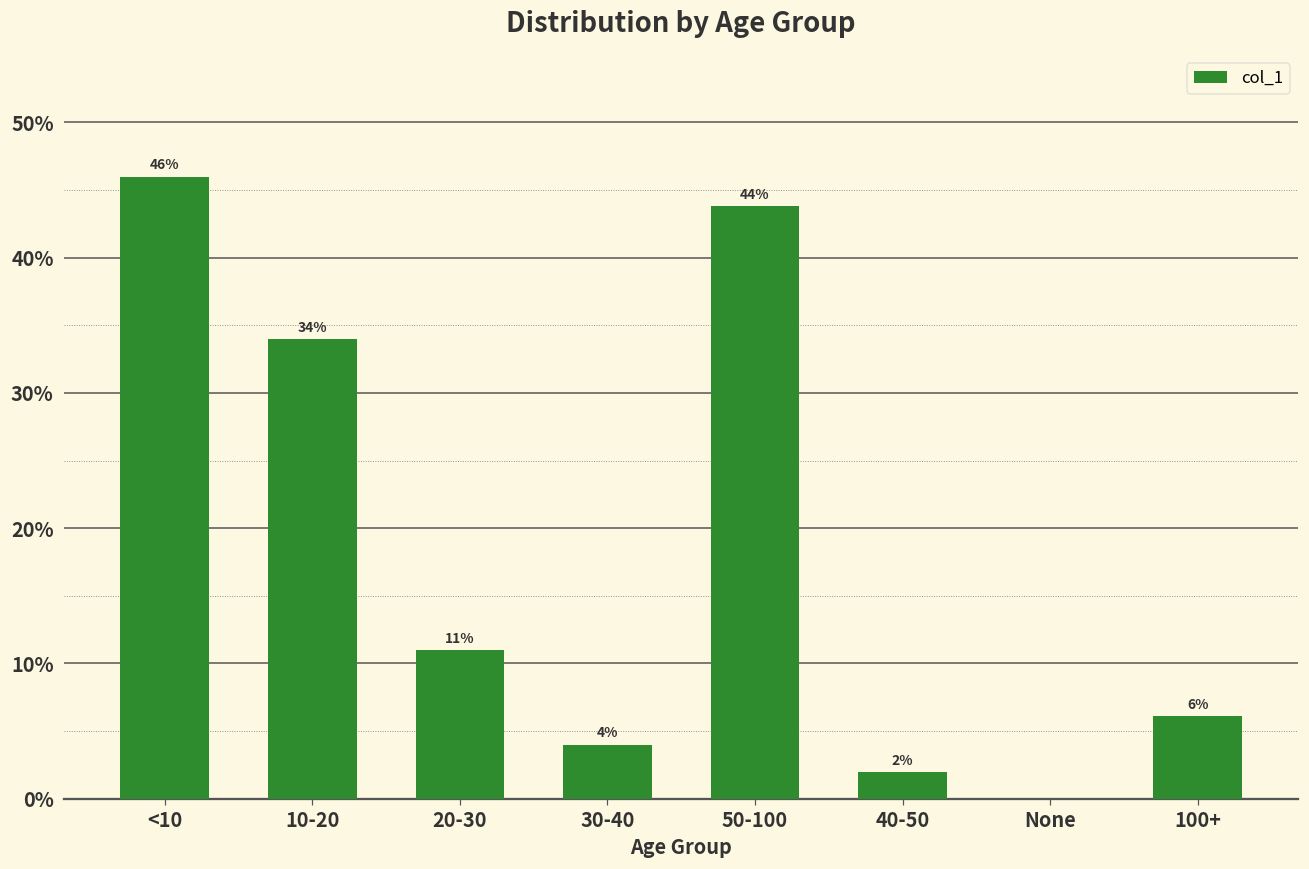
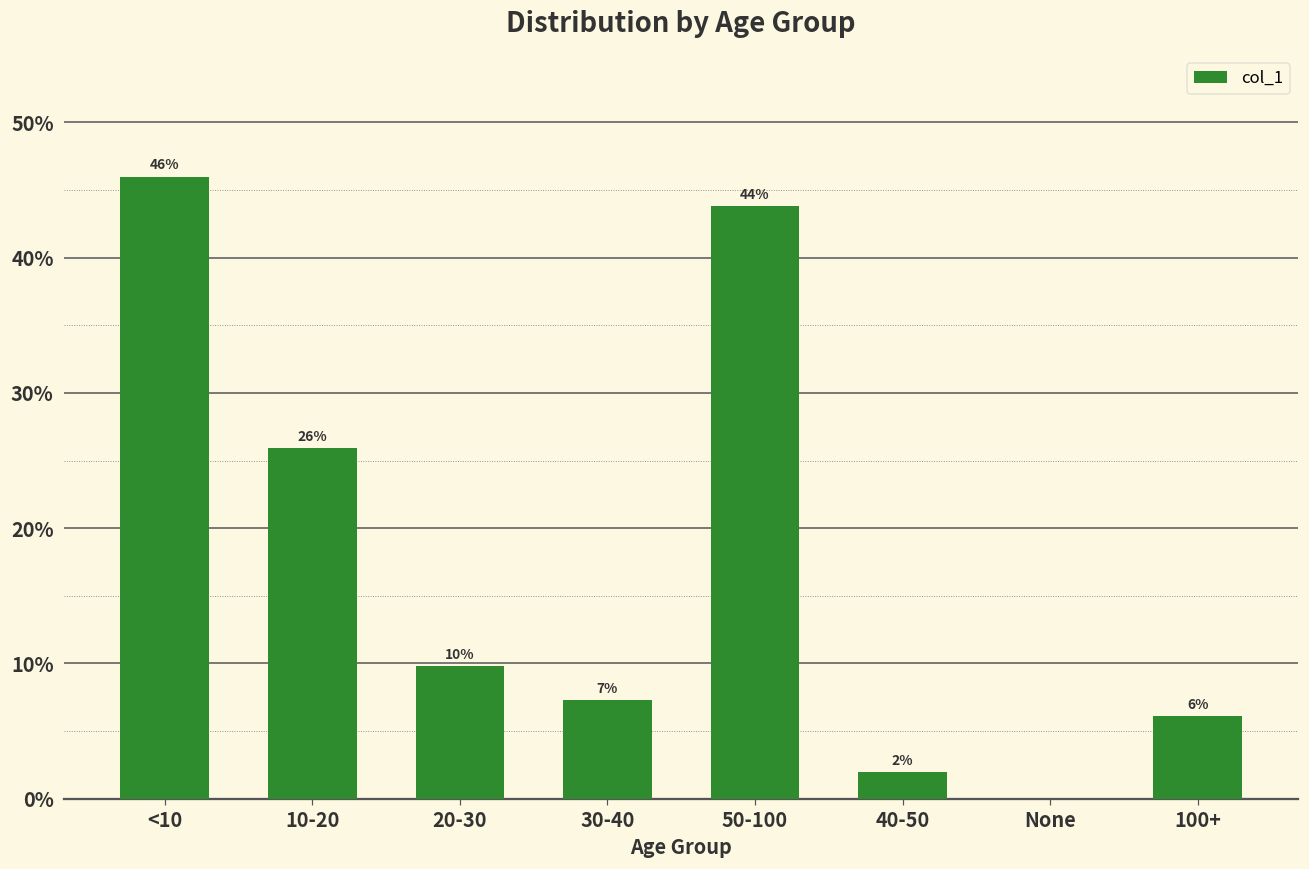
10-20: 34% -> 26%
20-30: 11% -> 10%
30-40: 4% -> 7%
